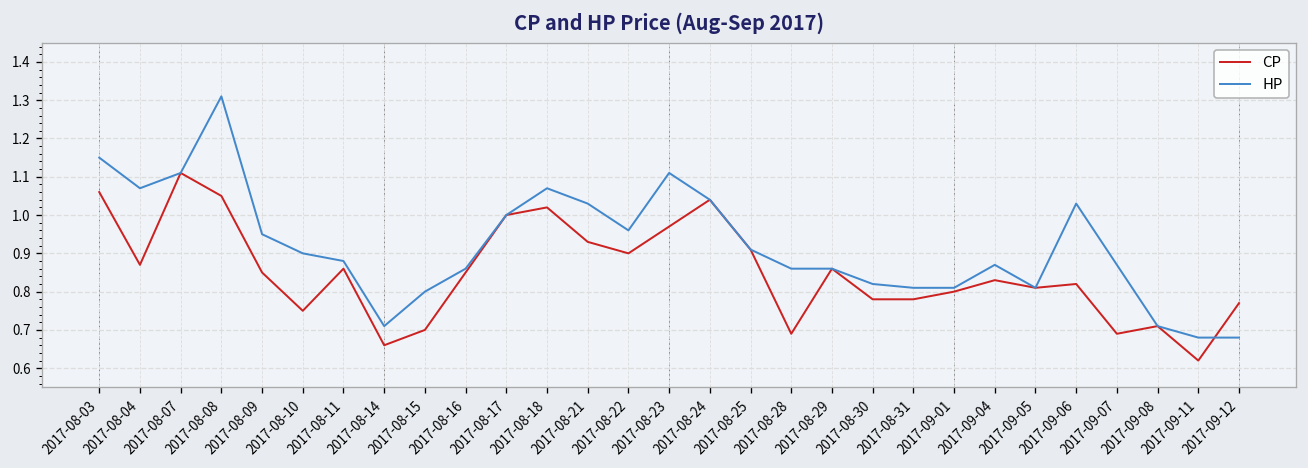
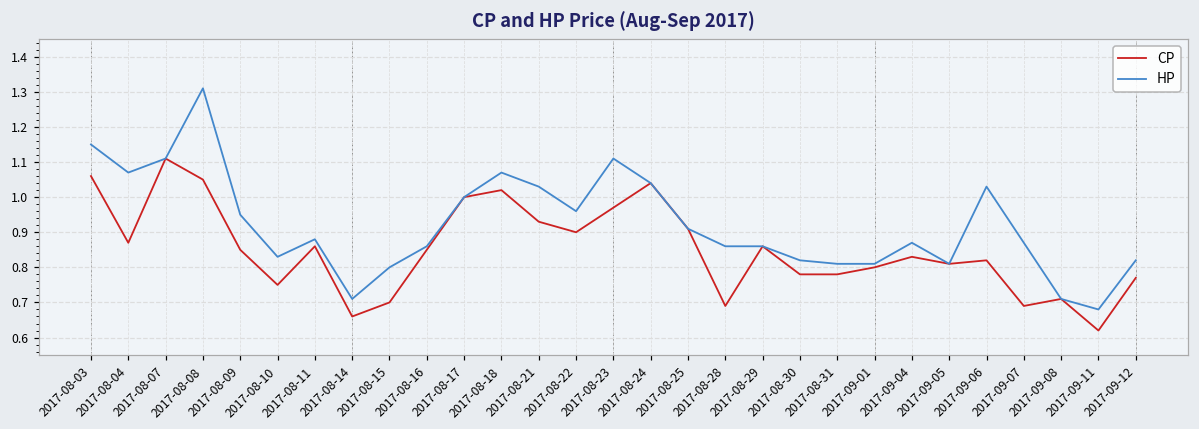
HP, 2017-08-10: 0.90 -> 0.83
HP, 2017-09-12: 0.68 -> 0.82
